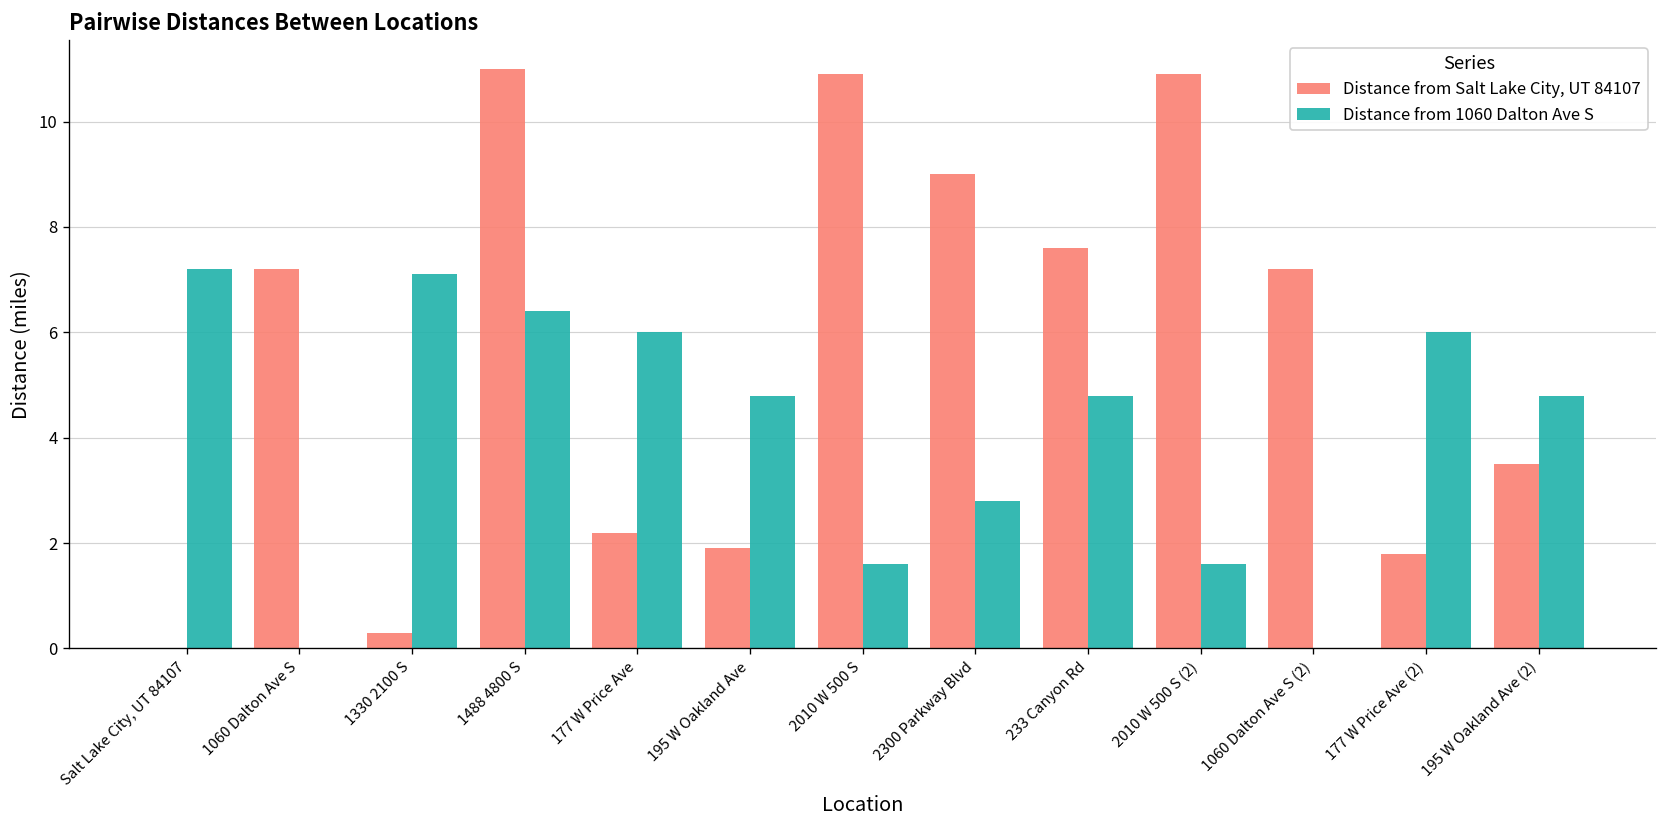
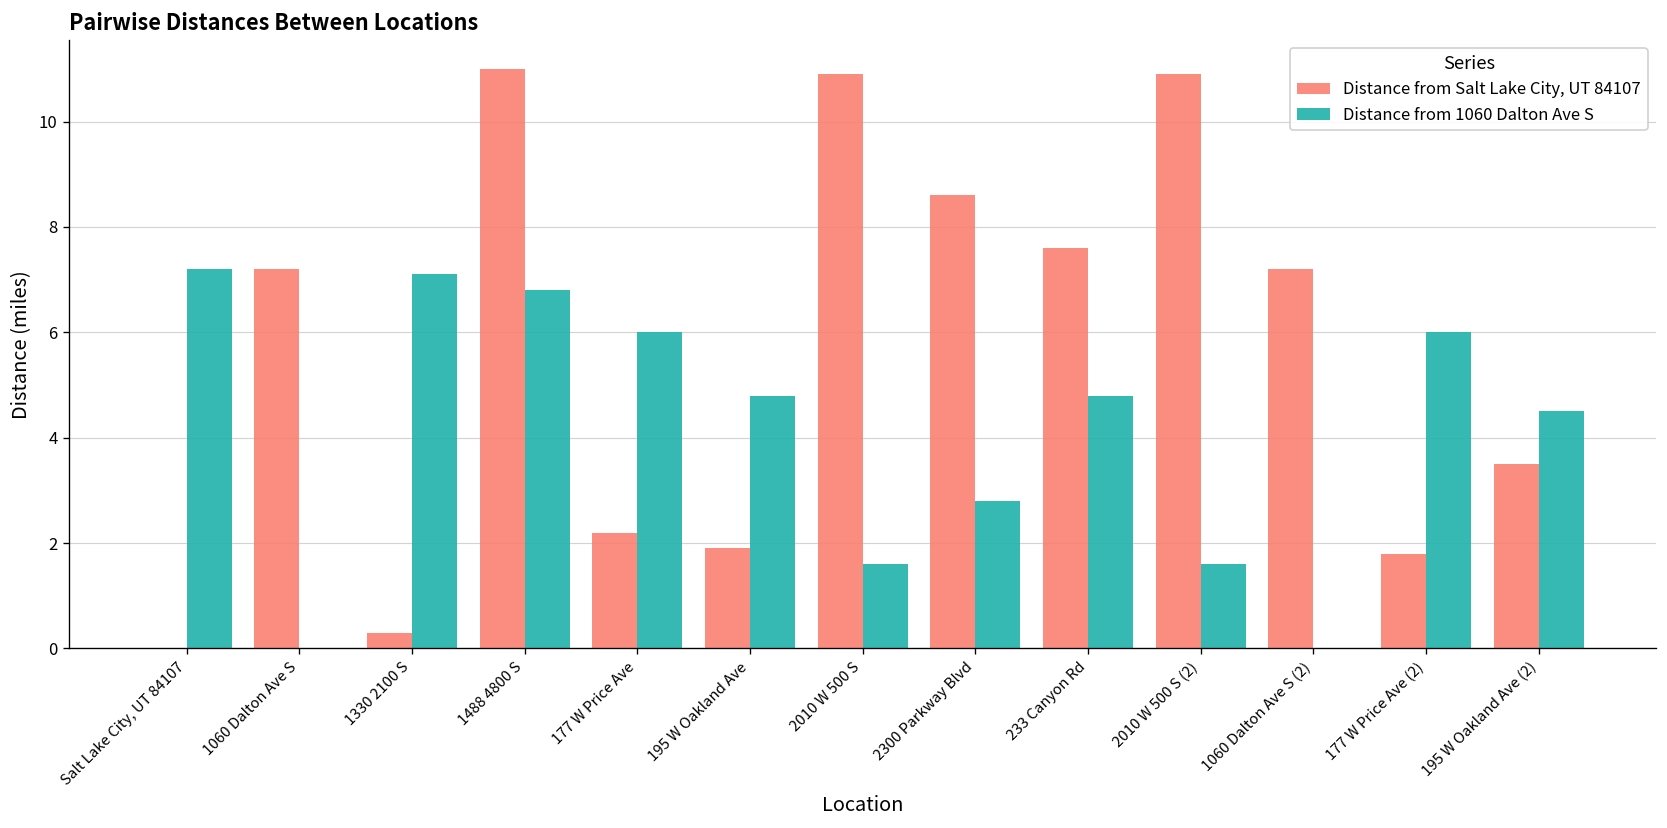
Distance from 1060 Dalton Ave S, 1488 4800 S: 6.4 -> 6.8
Distance from Salt Lake City, UT 84107, 2300 Parkway Blvd: 9.0 -> 8.6
Distance from 1060 Dalton Ave S, 195 W Oakland Ave (2): 4.8 -> 4.5
